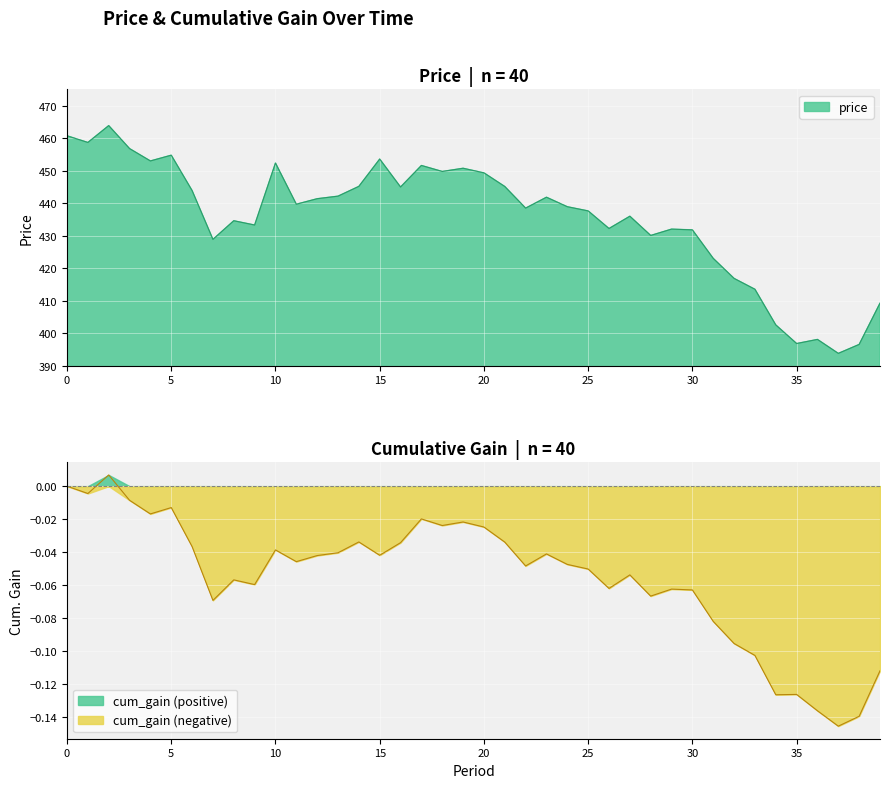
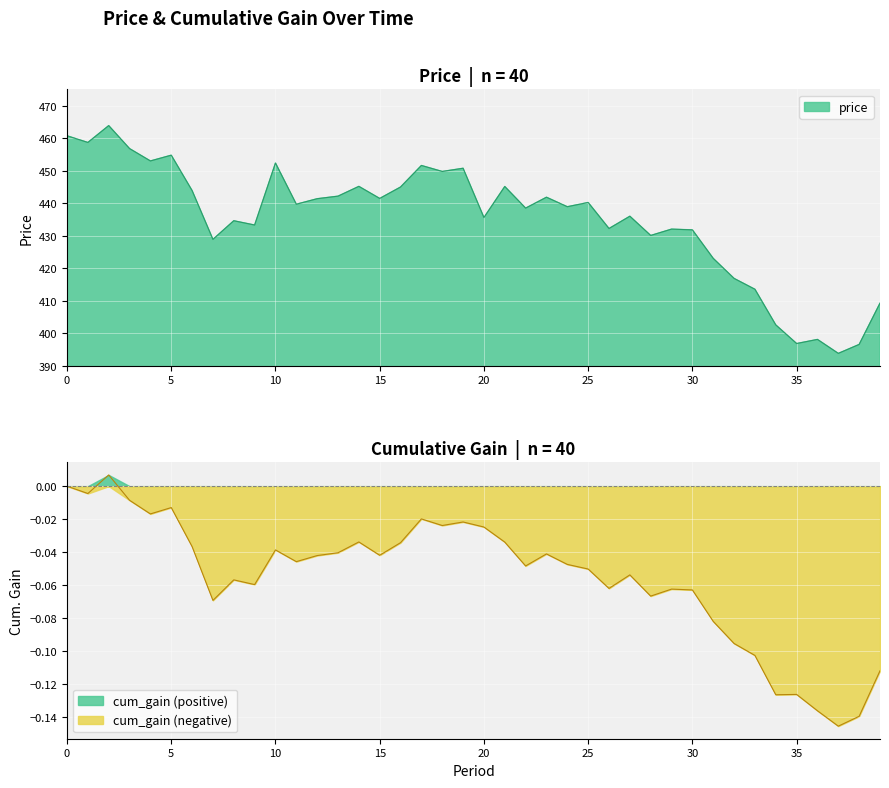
Price | n = 40, 15: 454 -> 441
Price | n = 40, 20: 449 -> 436
Price | n = 40, 25: 438 -> 440
